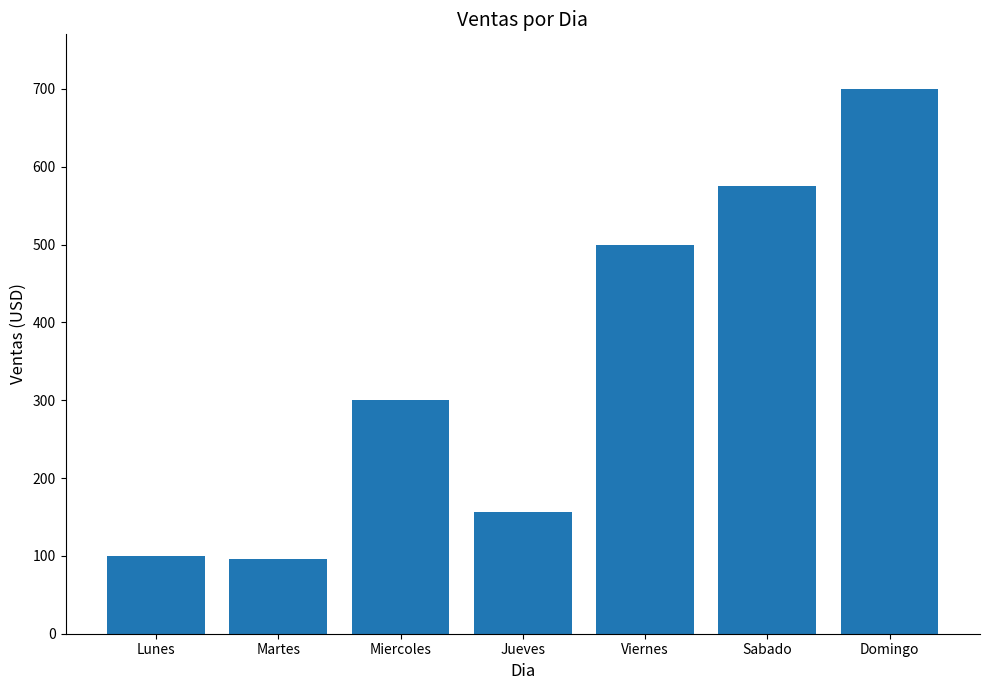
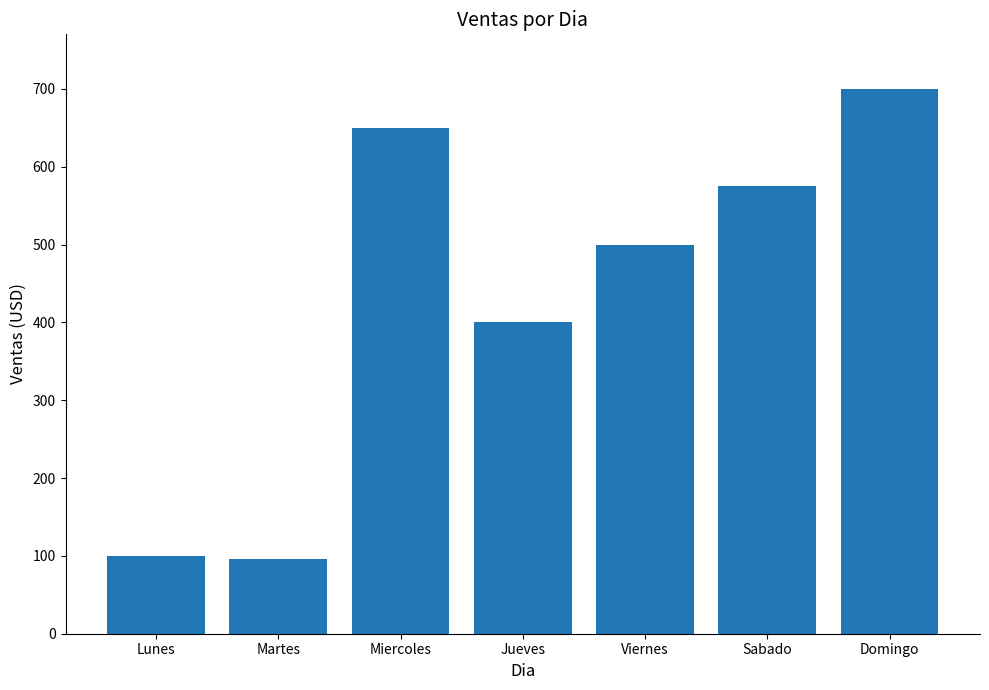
Miercoles: 300 -> 650
Jueves: 160 -> 400
